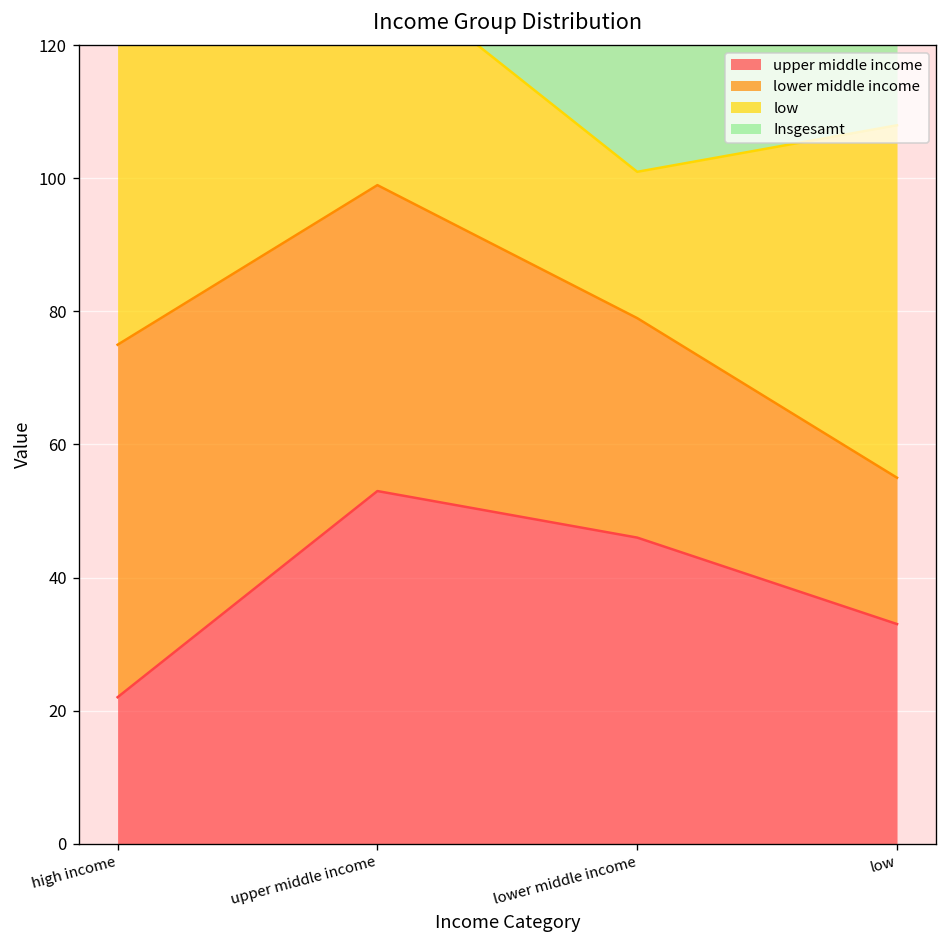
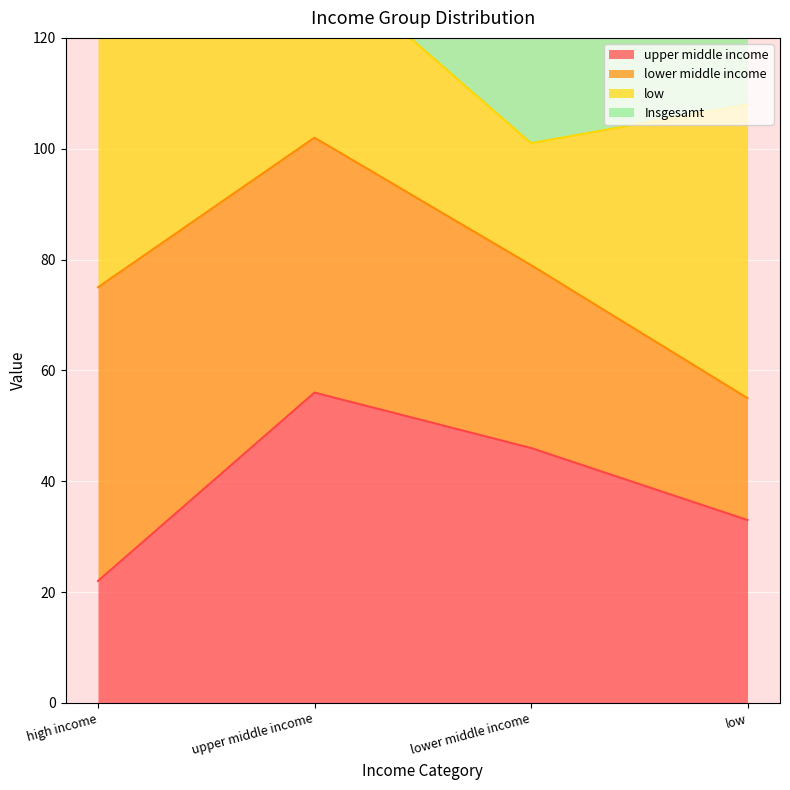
upper middle income, upper middle income: 53 -> 56
